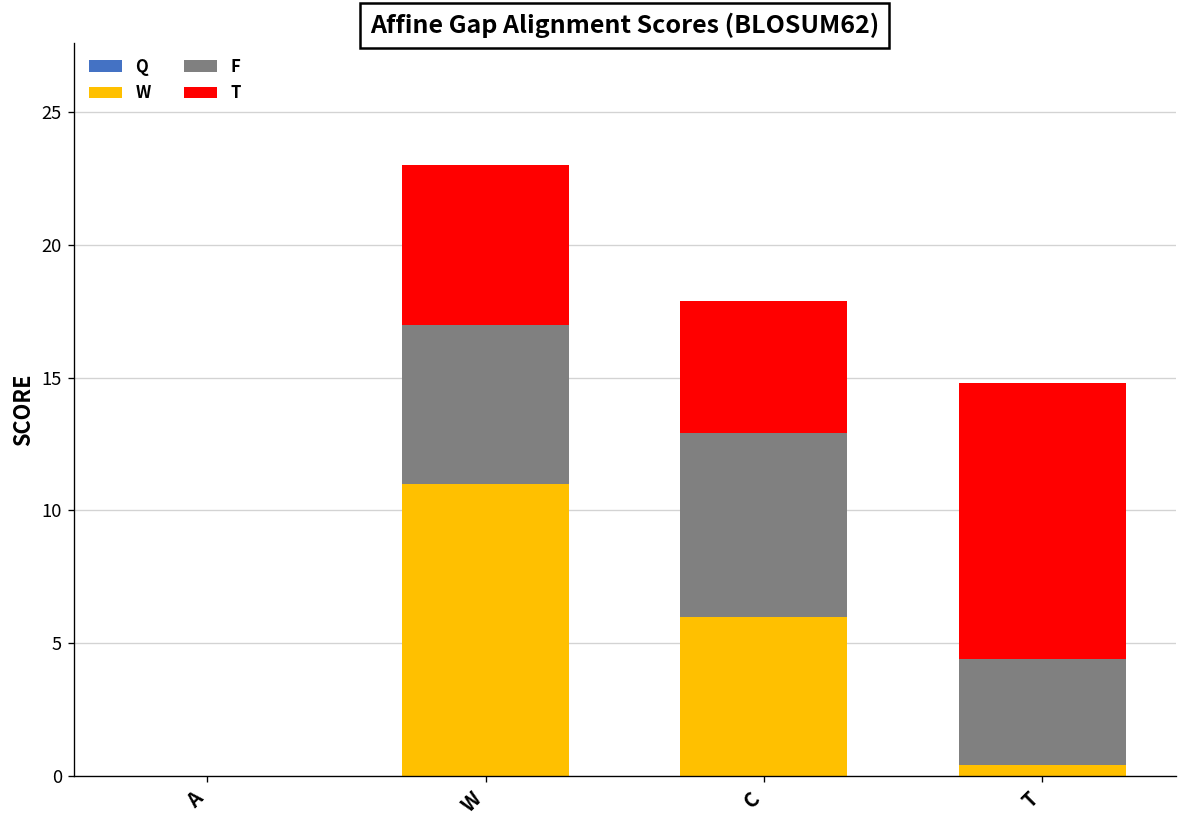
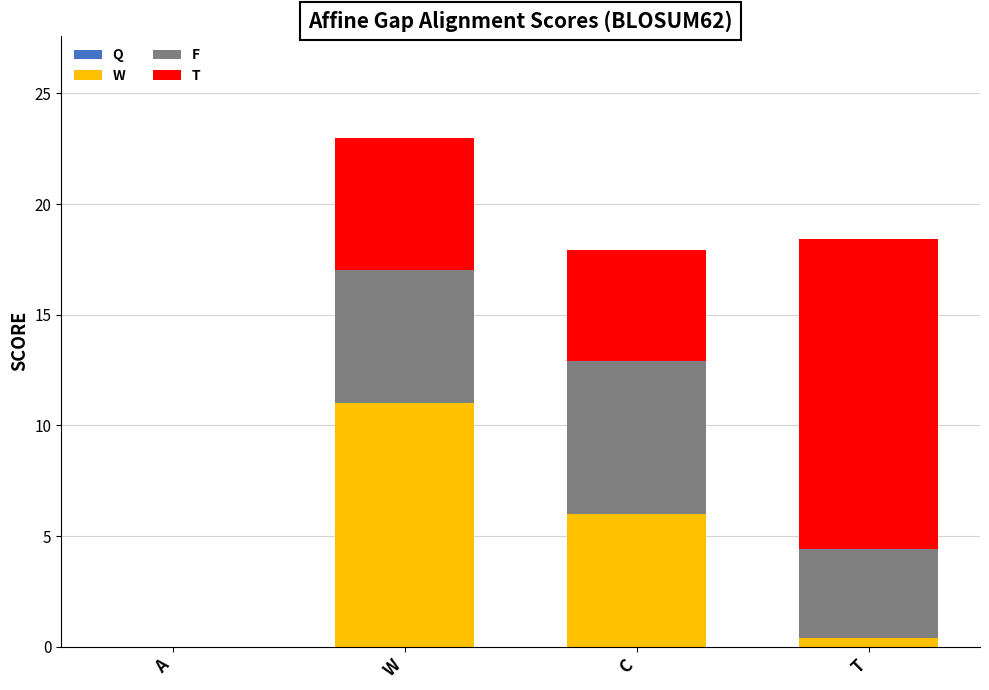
T, T: 10.4 -> 14.0
